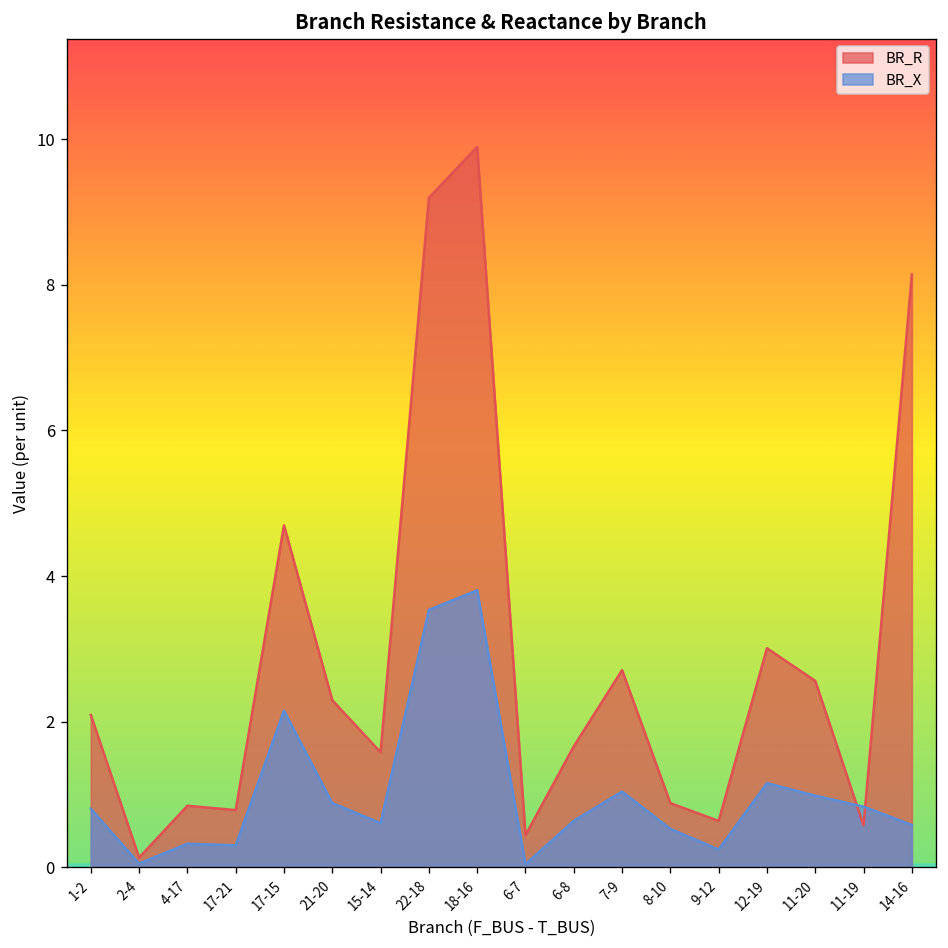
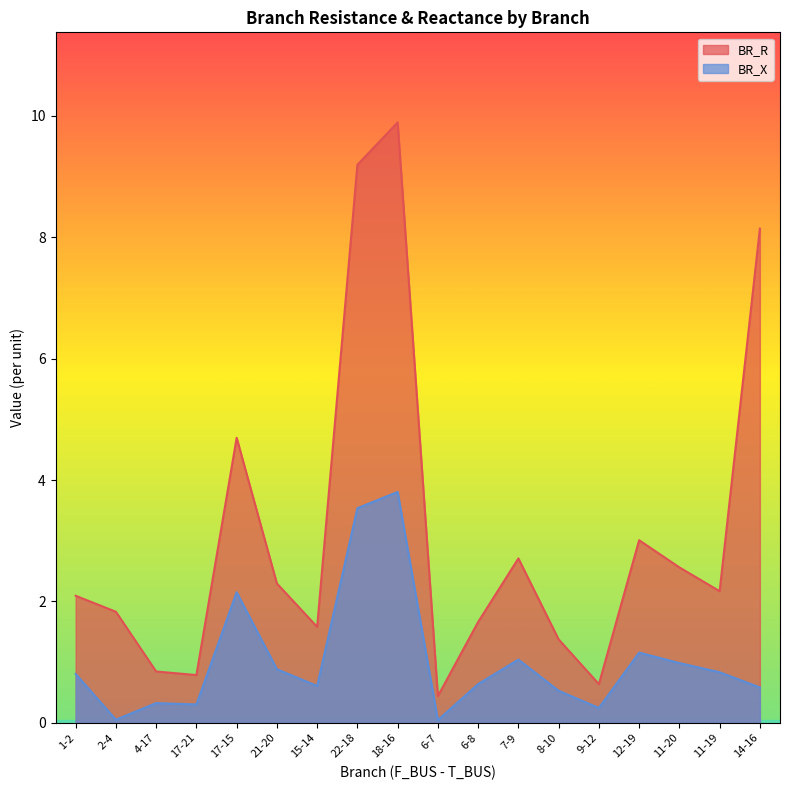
BR_R, 2-4: 0.1 -> 1.8
BR_R, 8-10: 0.9 -> 1.4
BR_R, 11-19: 0.6 -> 2.2
